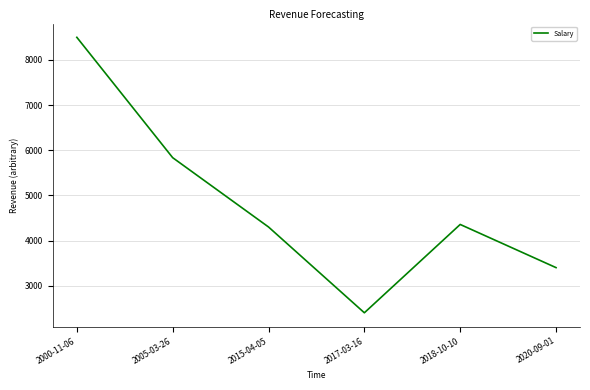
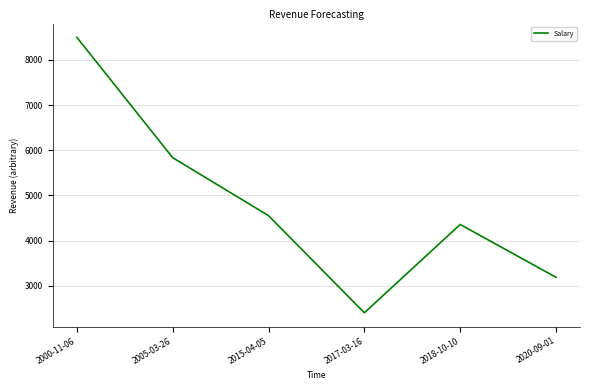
2015-04-05: 4300 -> 4600
2020-09-01: 3400 -> 3200
